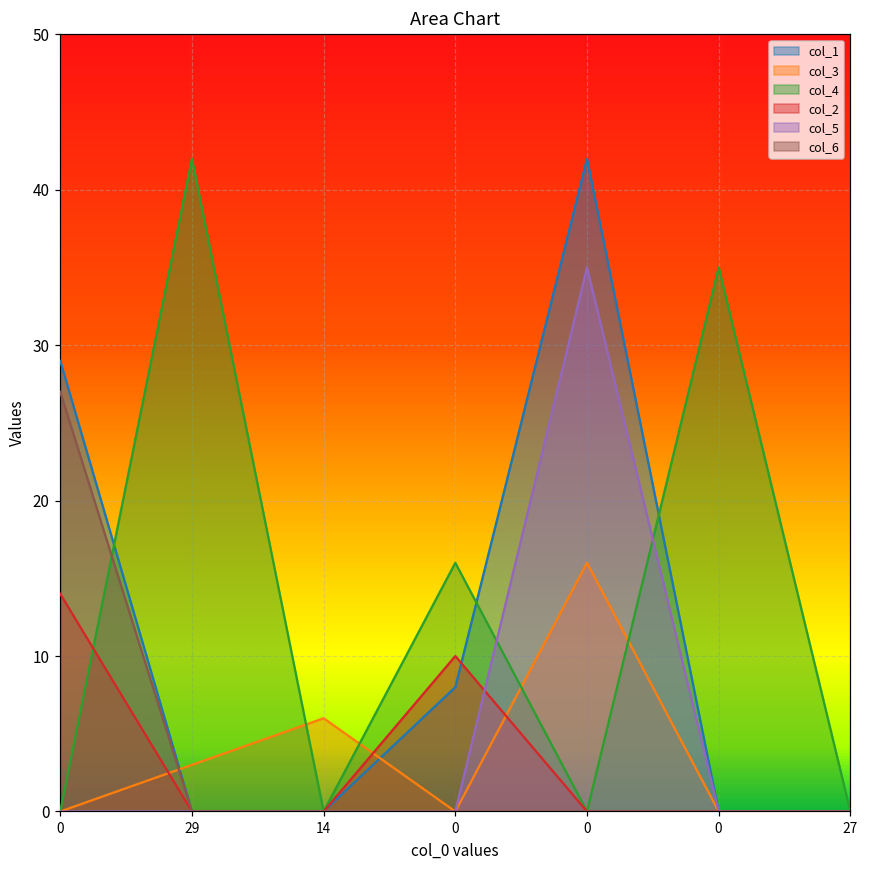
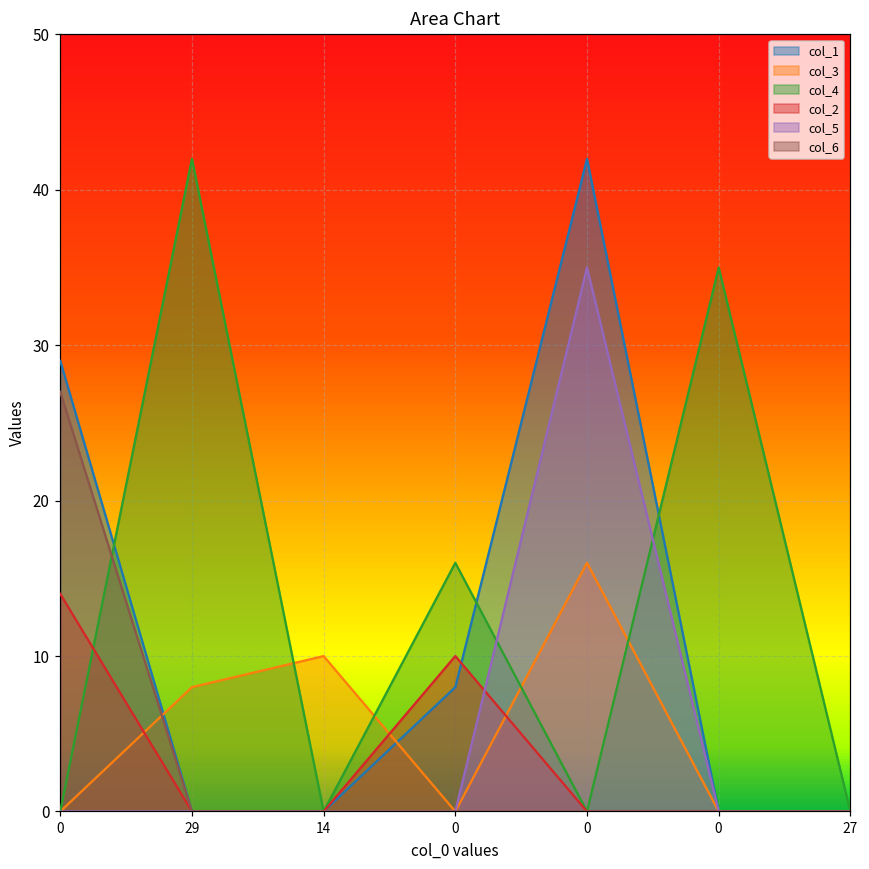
col_3, 29: 3 -> 8
col_3, 14: 6 -> 10
